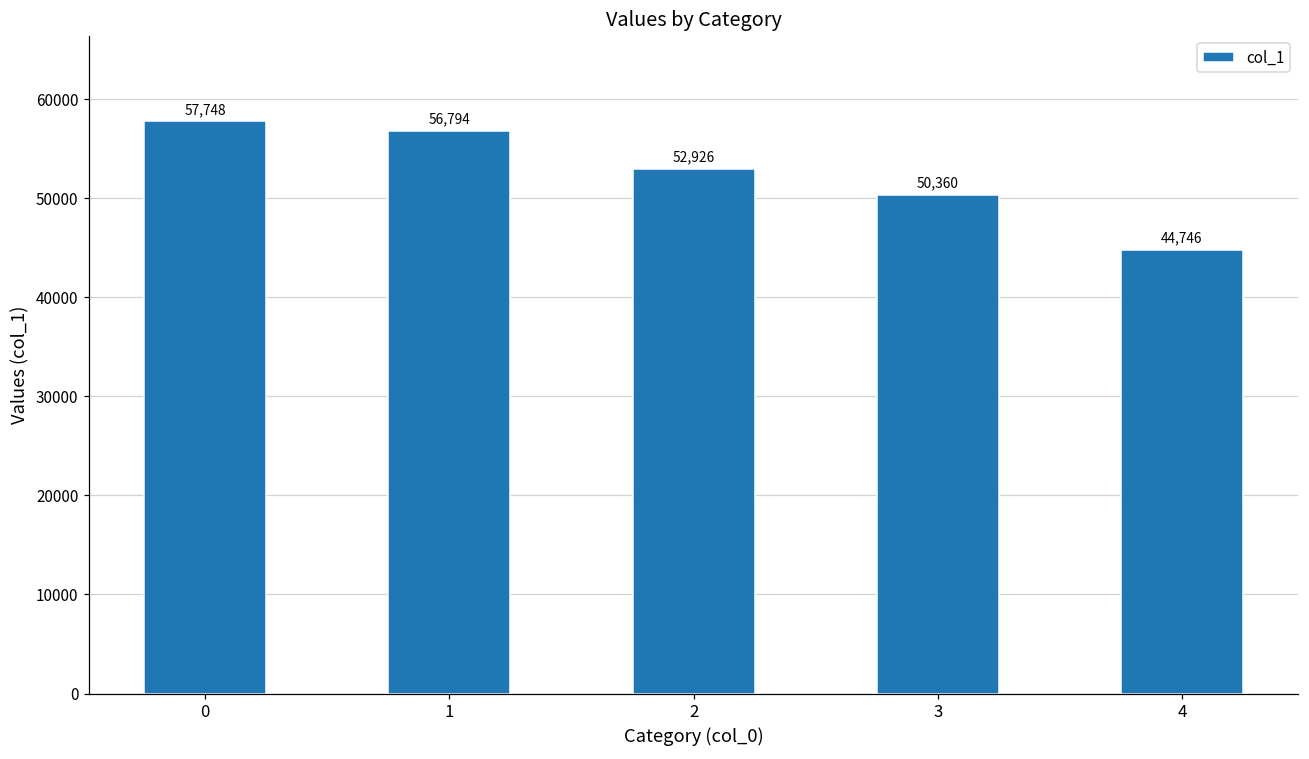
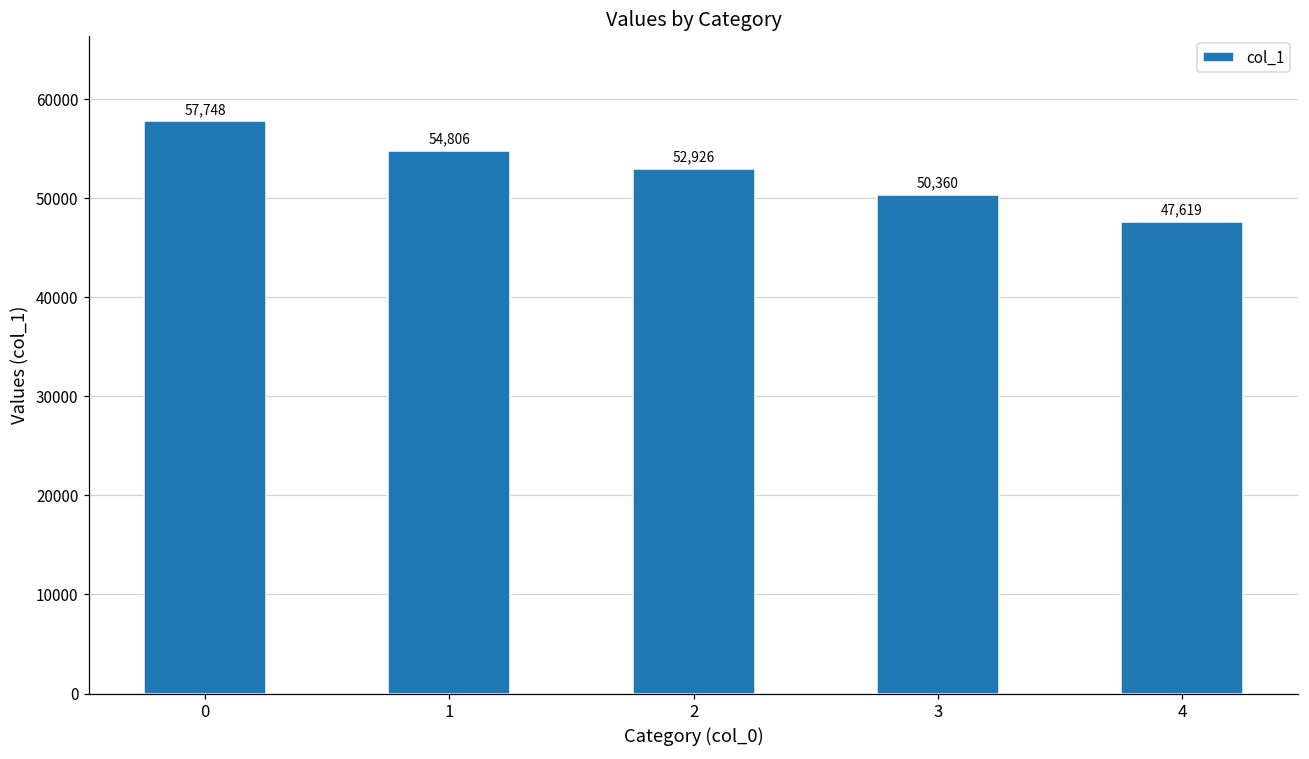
1: 56,794 -> 54,806
4: 44,746 -> 47,619
